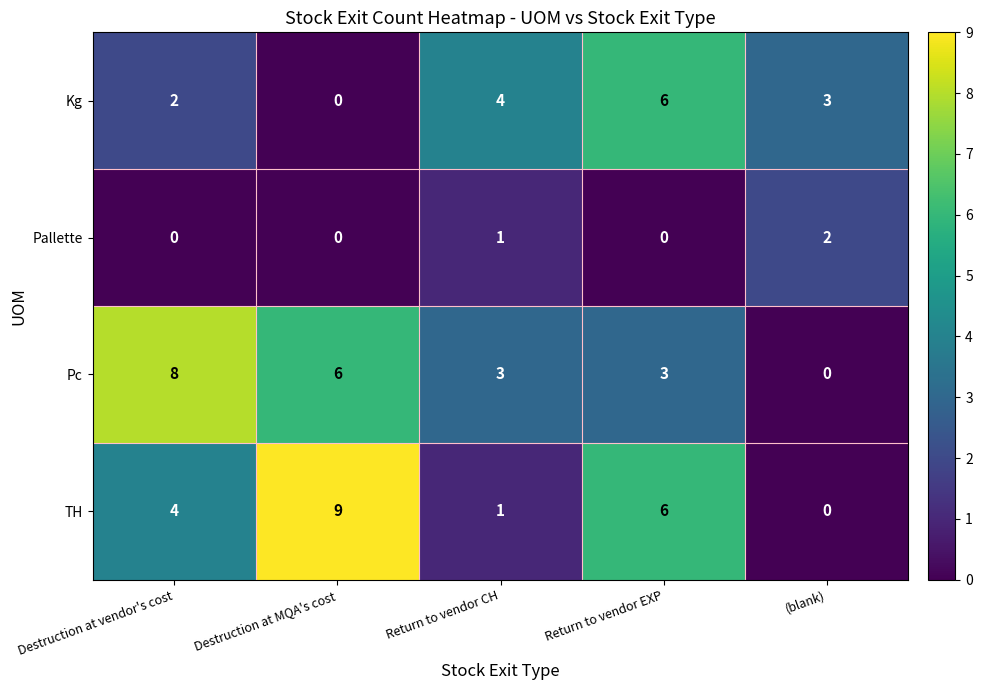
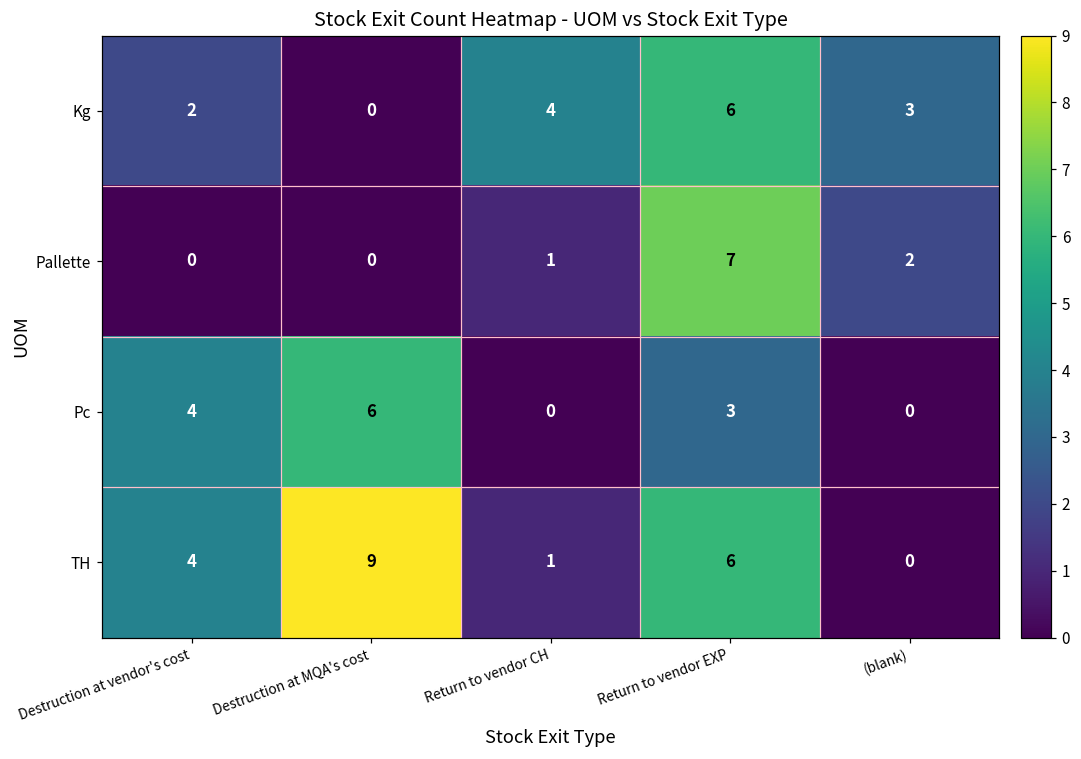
Pallette, Return to vendor EXP: 0 -> 7
Pc, Destruction at vendor's cost: 8 -> 4
Pc, Return to vendor CH: 3 -> 0
